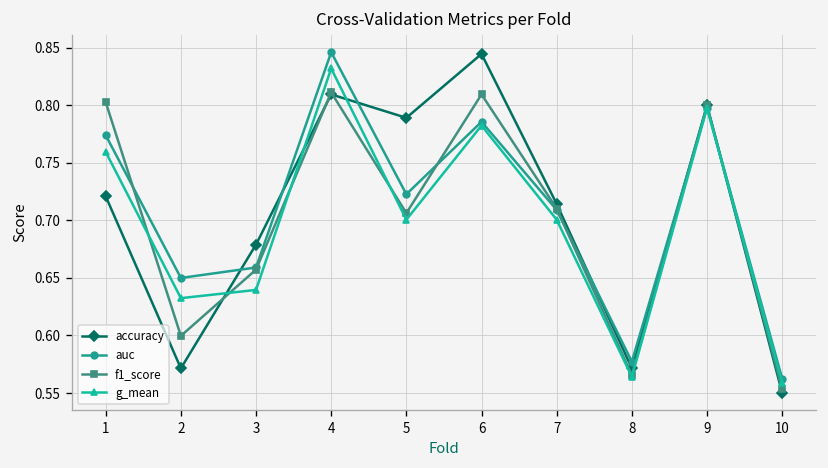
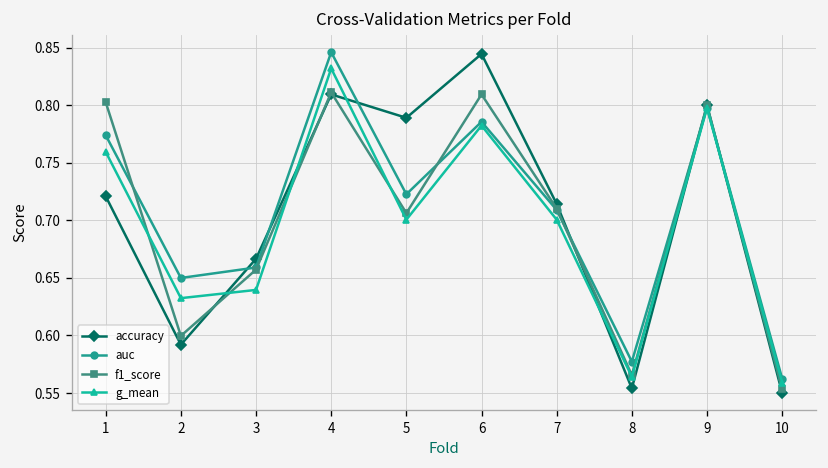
accuracy, 2: 0.57 -> 0.59
accuracy, 3: 0.68 -> 0.67
accuracy, 8: 0.57 -> 0.55
